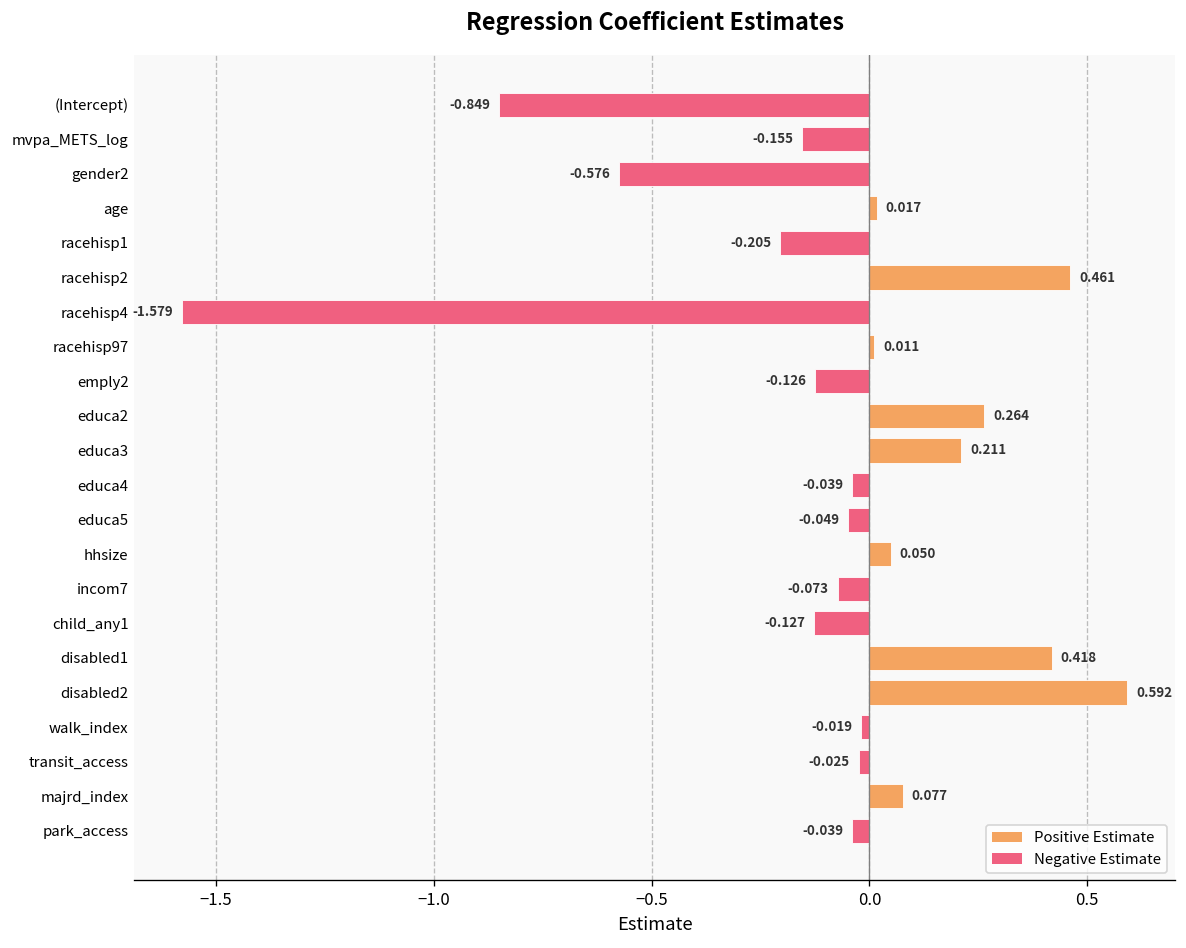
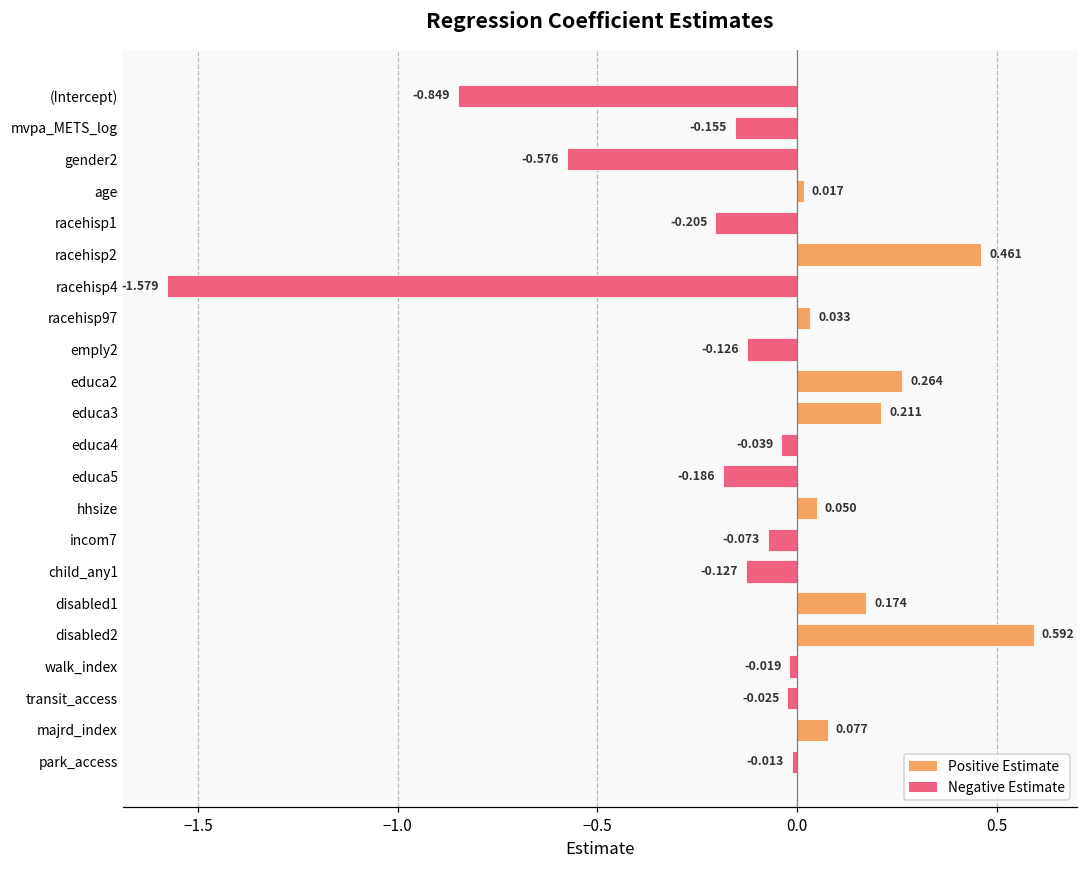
racehisp97: 0.011 -> 0.033
educa5: -0.049 -> -0.186
disabled1: 0.418 -> 0.174
park_access: -0.039 -> -0.013
